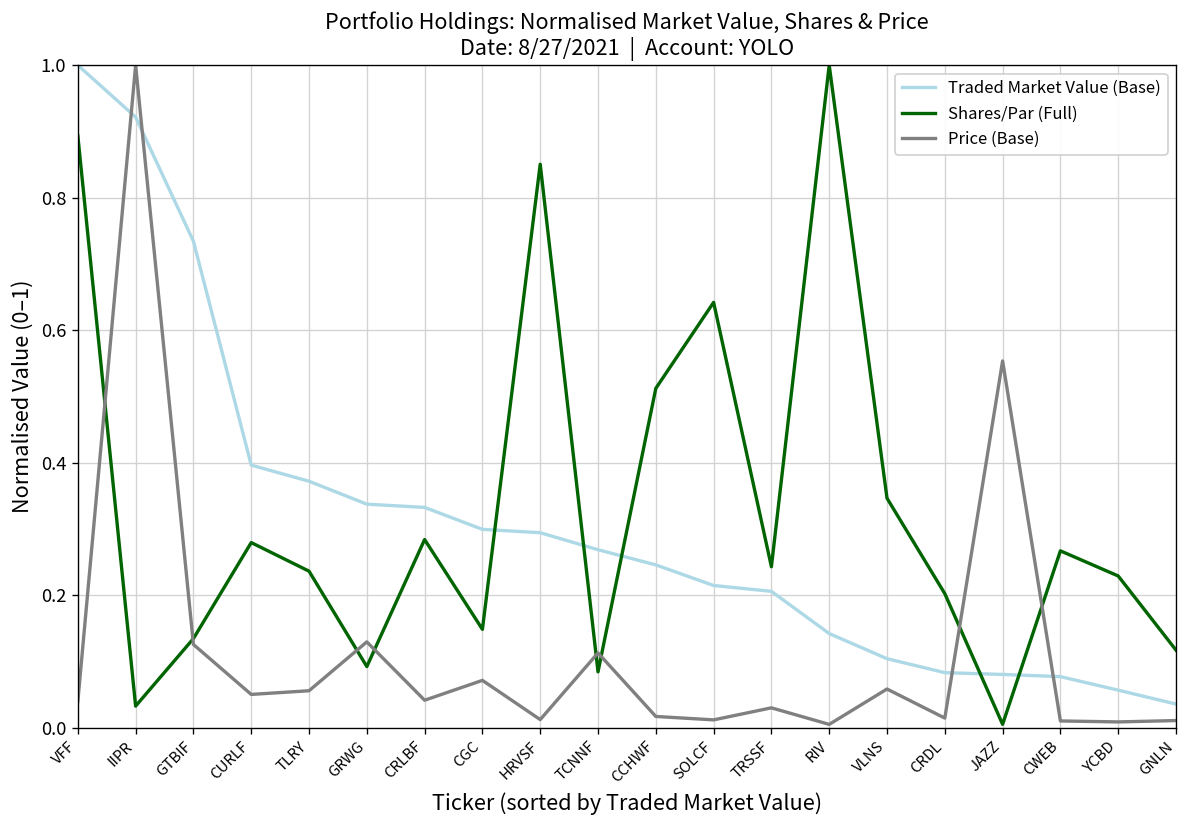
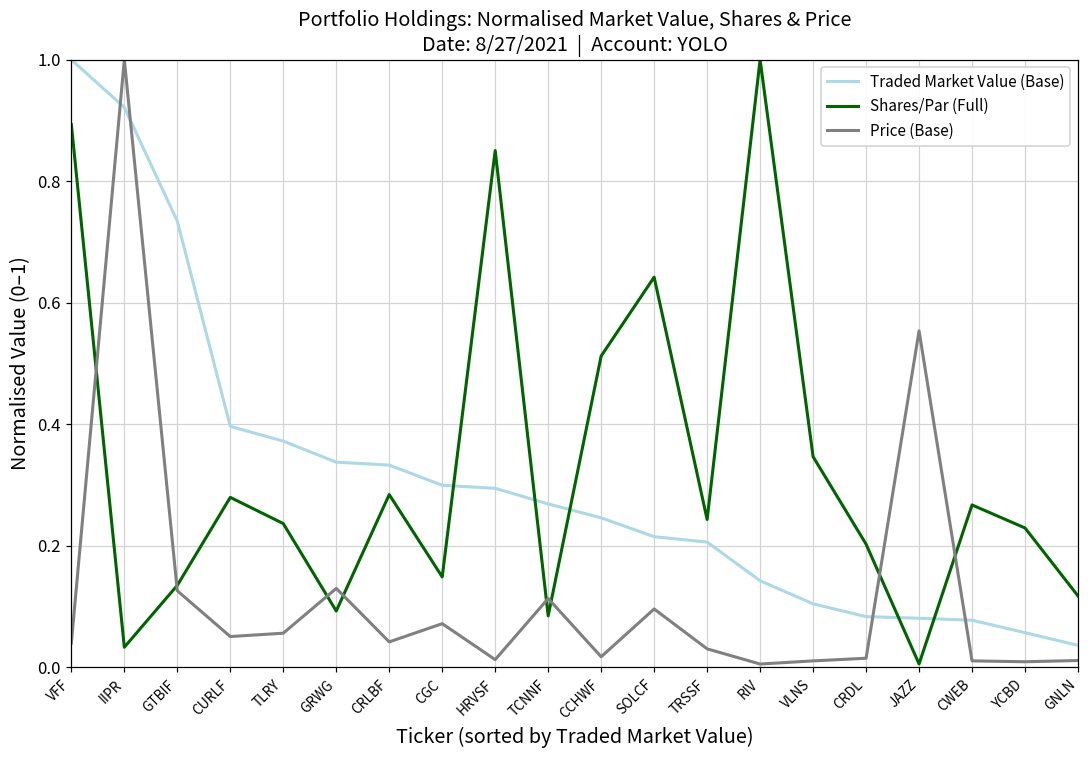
Price (Base), SOLCF: 0.01 -> 0.10
Price (Base), VLNS: 0.06 -> 0.01
